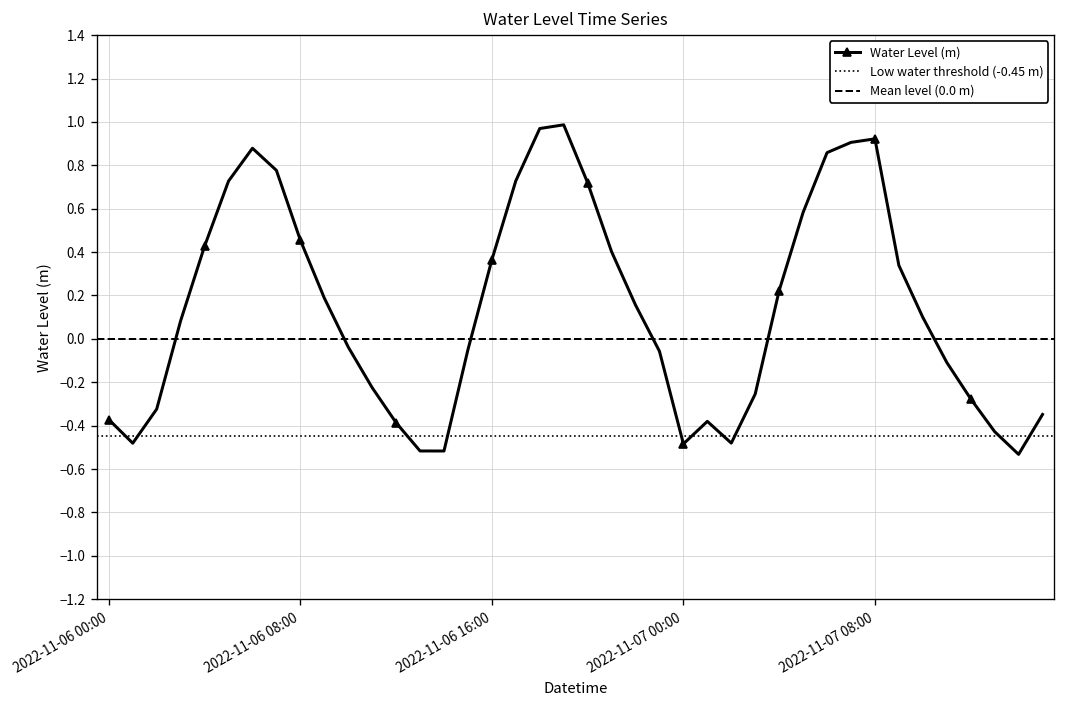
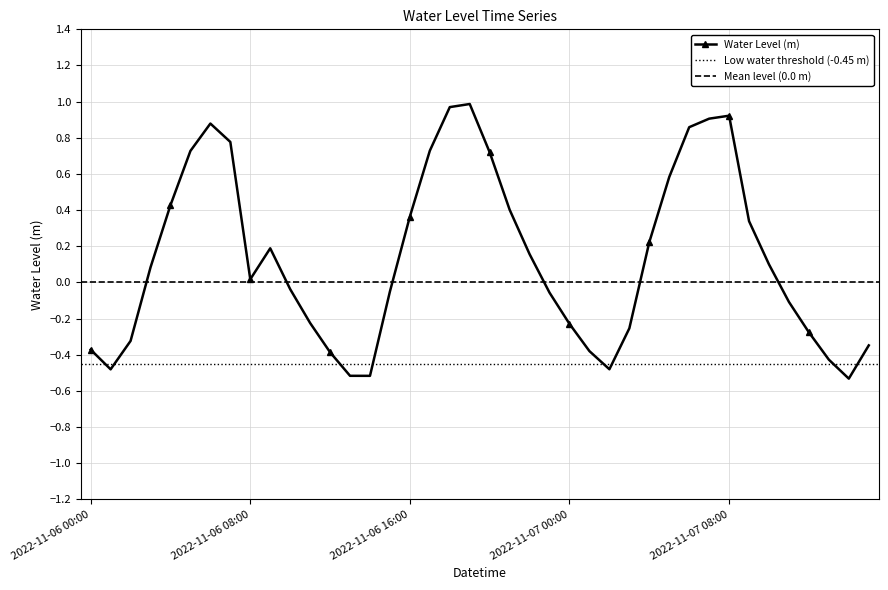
2022-11-06 08:00: 0.46 -> 0.02
2022-11-07 00:00: -0.48 -> -0.23
